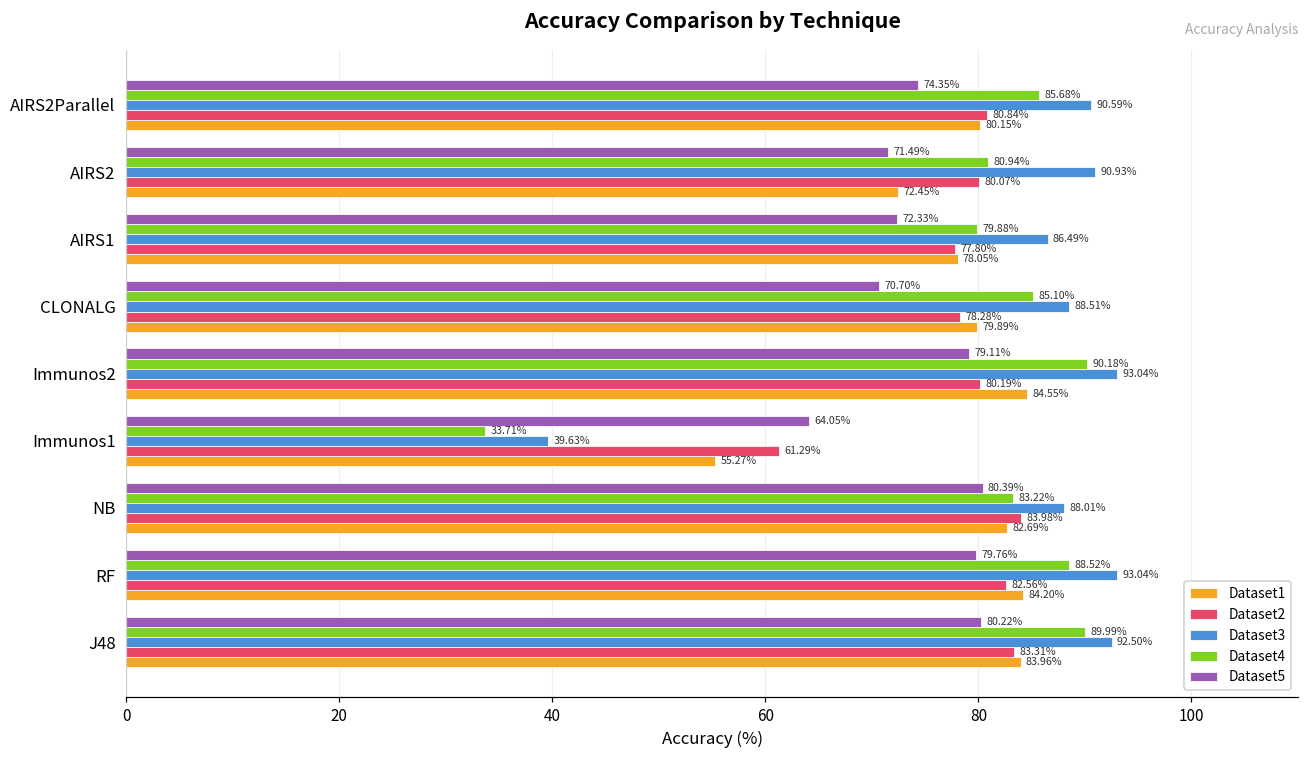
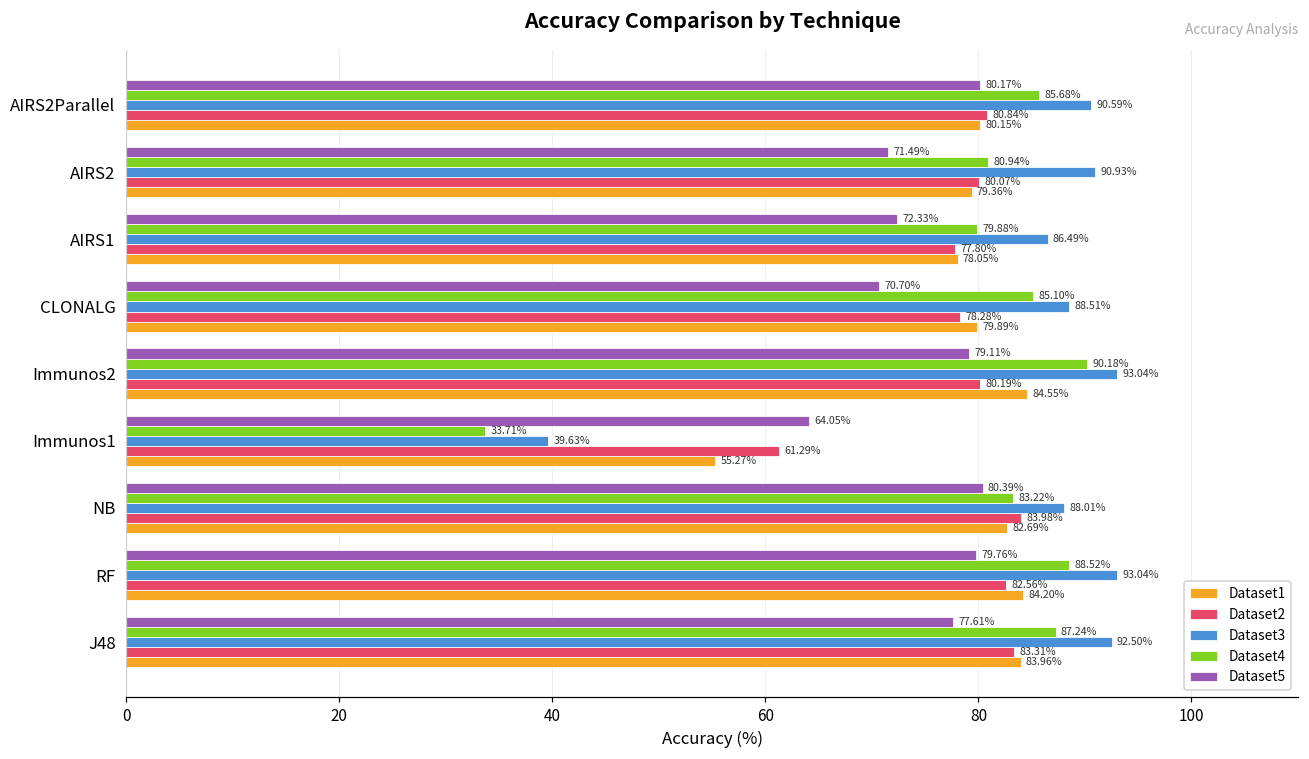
Dataset5, AIRS2Parallel: 74.35% -> 80.17%
Dataset1, AIRS2: 72.45% -> 79.36%
Dataset5, J48: 80.22% -> 77.61%
Dataset4, J48: 89.99% -> 87.24%
